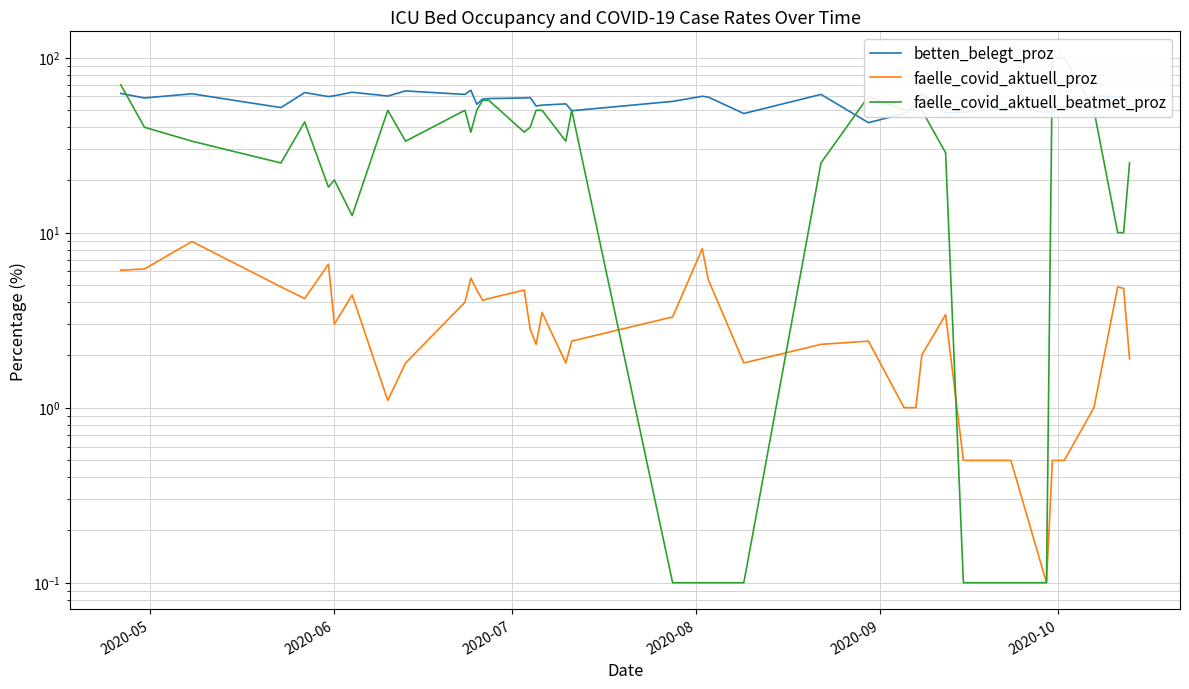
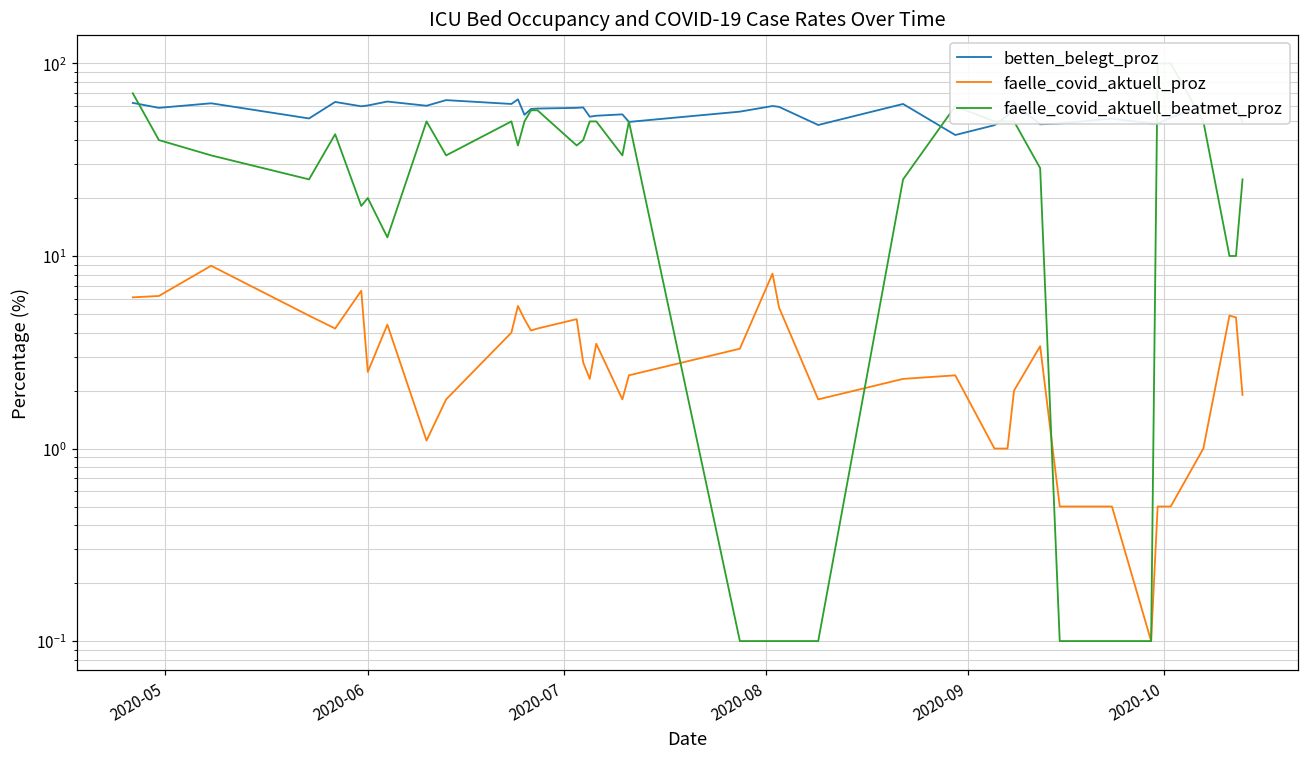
faelle_covid_aktuell_proz, 2020-06: 3.0 -> 2.5
